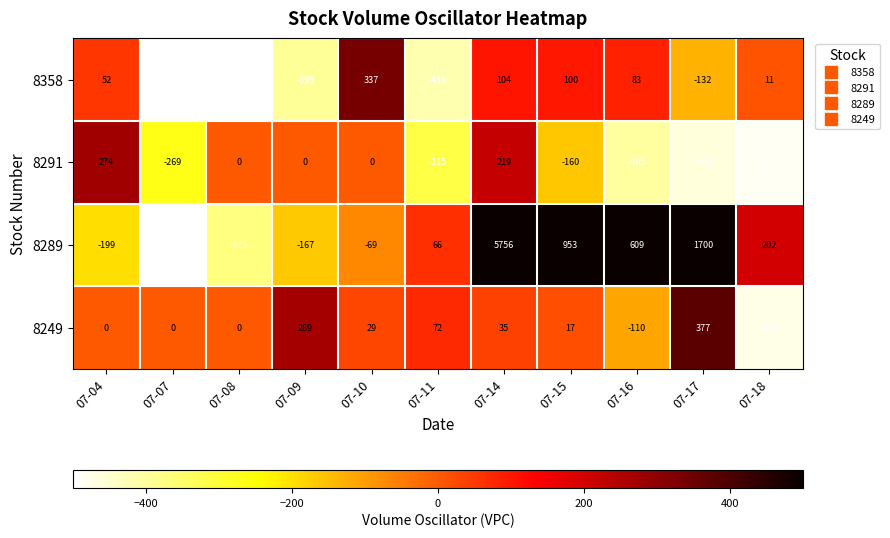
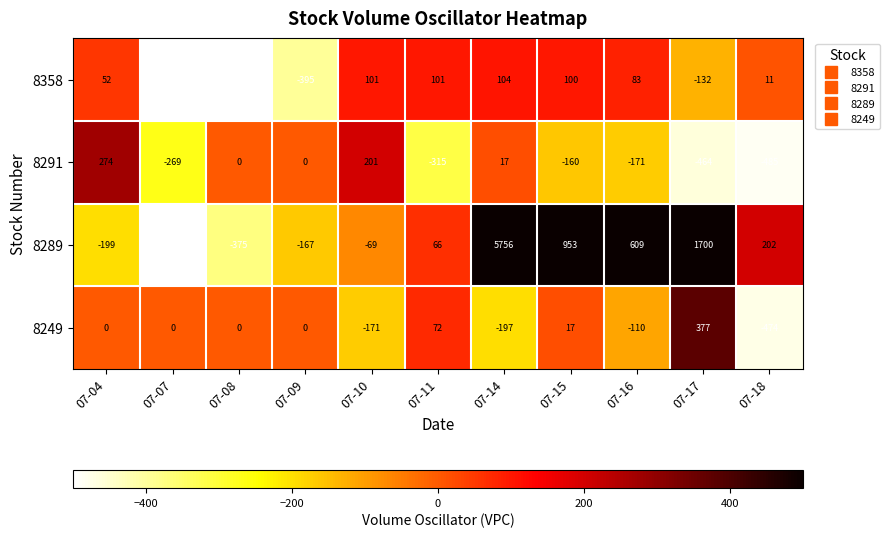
8358, 07-10: 337 -> 101
8358, 07-11: -419 -> 101
8291, 07-10: 0 -> 201
8291, 07-14: 219 -> 17
8291, 07-16: -405 -> -171
8249, 07-09: 269 -> 0
8249, 07-10: 29 -> -171
8249, 07-14: 35 -> -197
